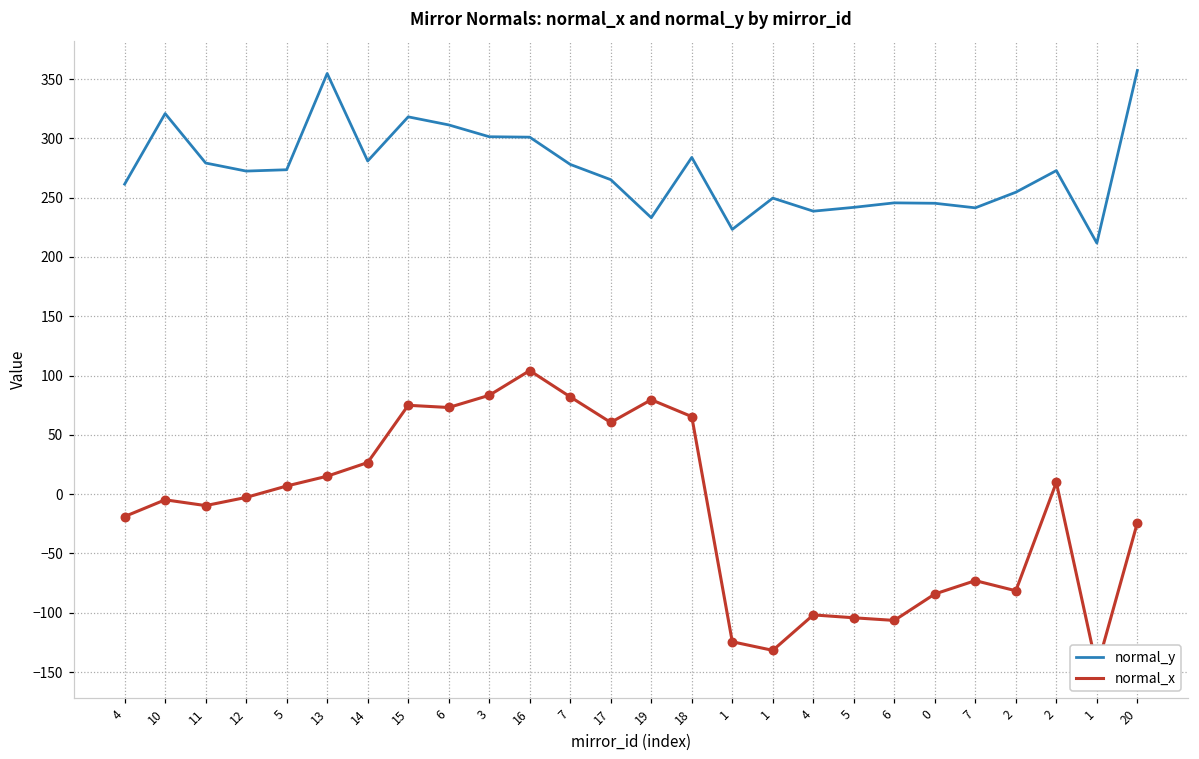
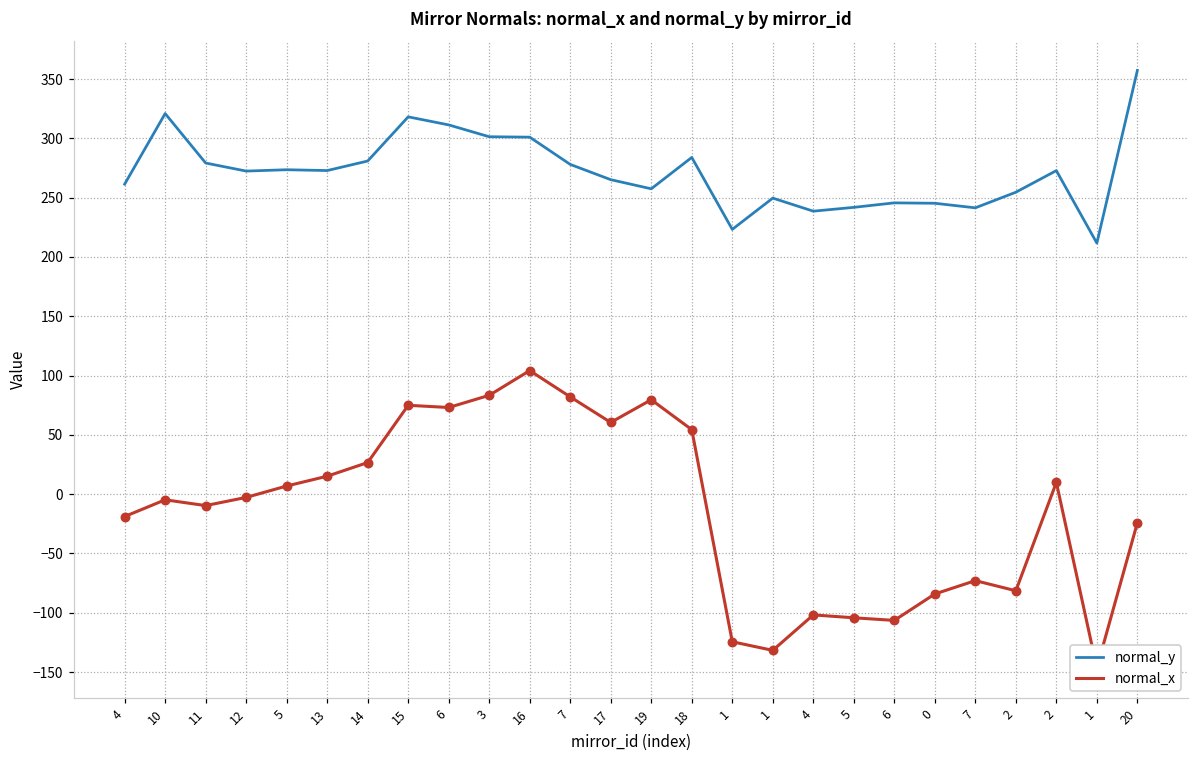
normal_y, 13: 355 -> 273
normal_y, 19: 233 -> 257
normal_x, 18: 65 -> 54
